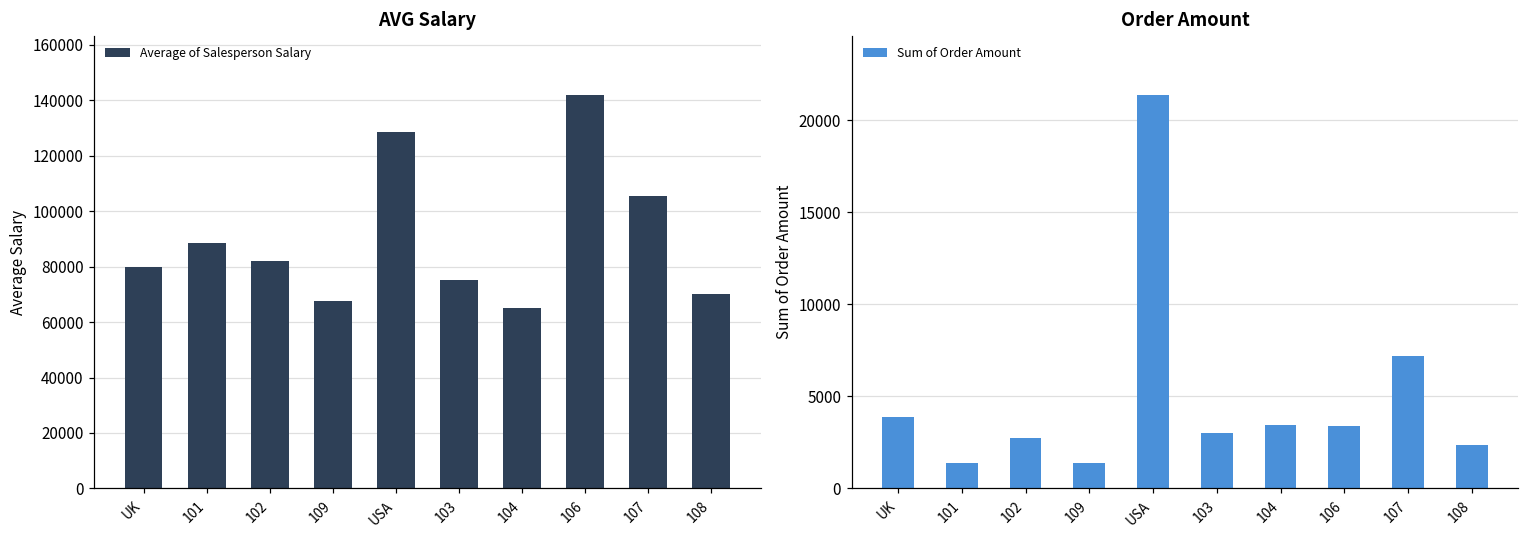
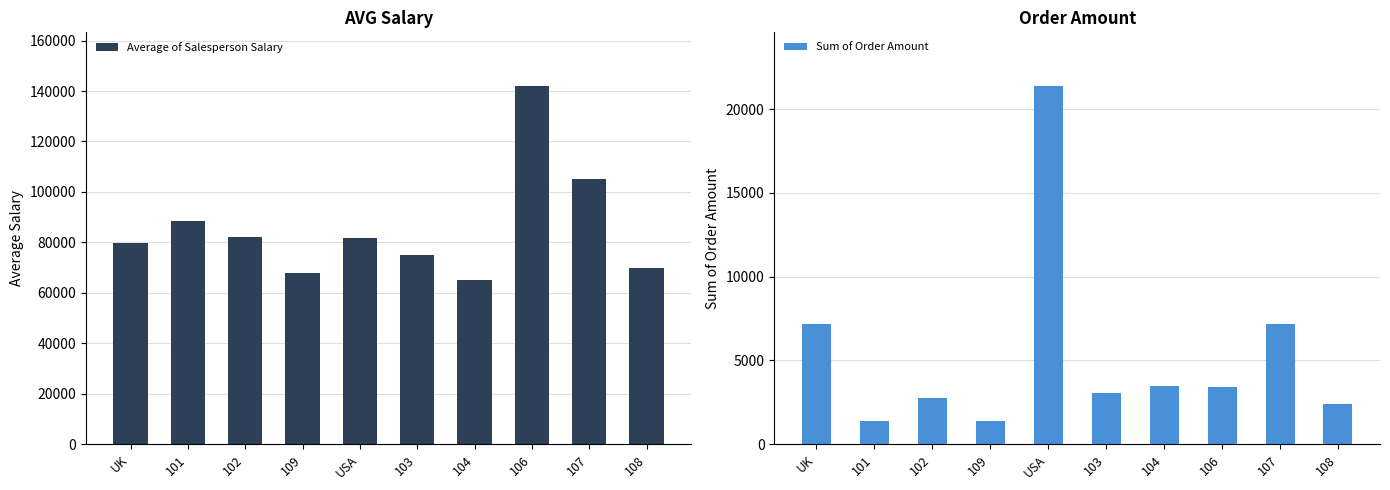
AVG Salary, USA: 129000 -> 82000
Order Amount, UK: 3900 -> 7100
